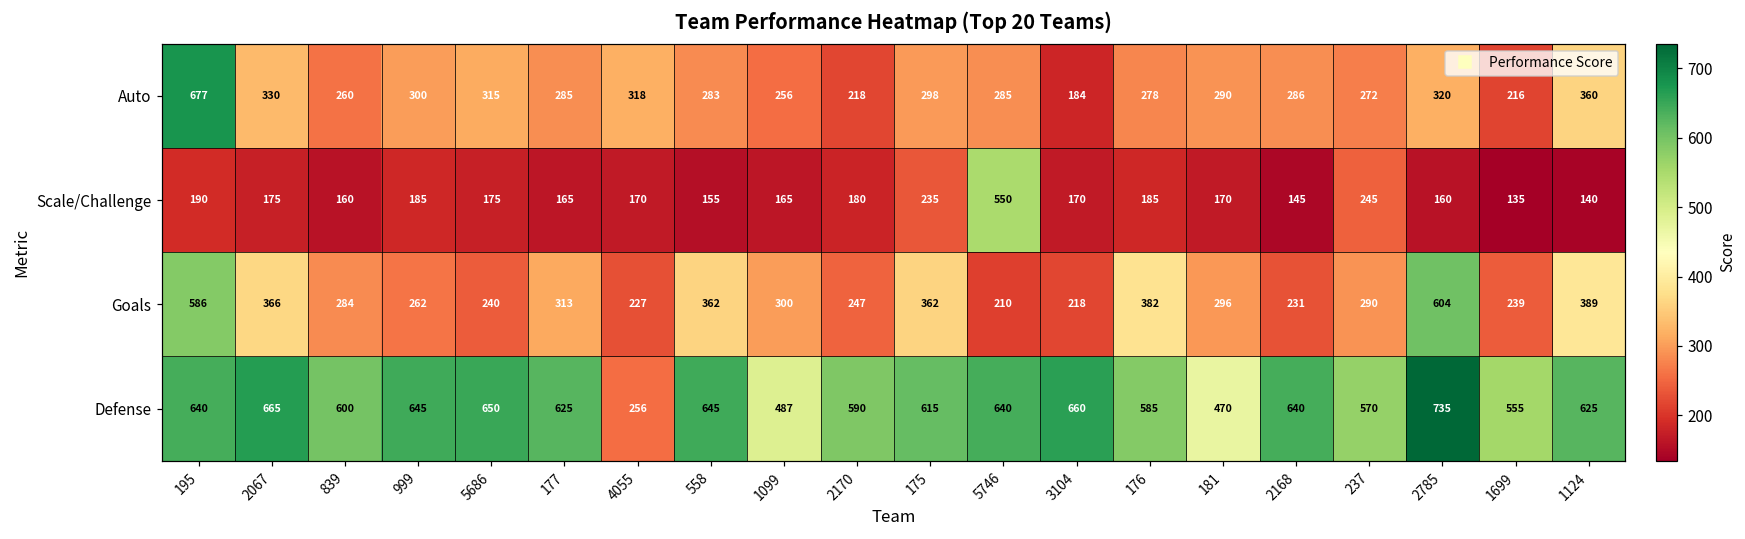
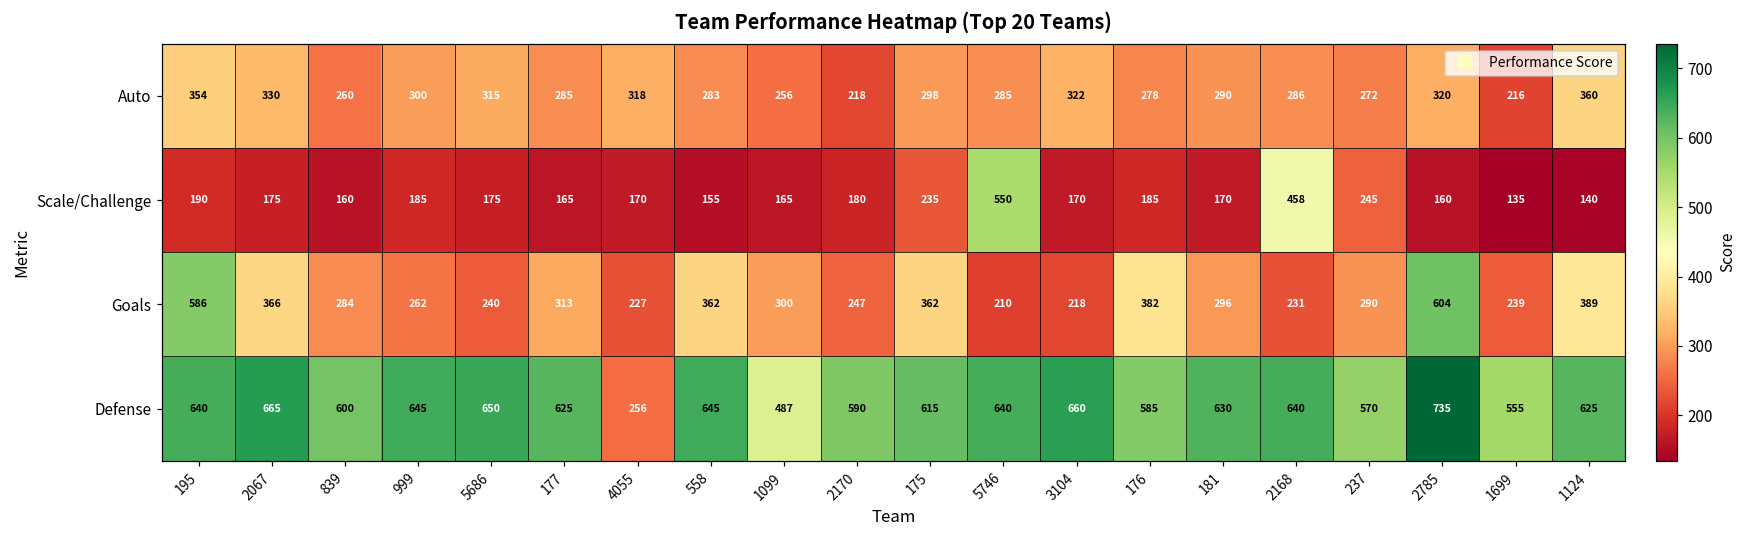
Auto, 195: 677 -> 354
Auto, 3104: 184 -> 322
Scale/Challenge, 2168: 145 -> 458
Defense, 181: 470 -> 630
